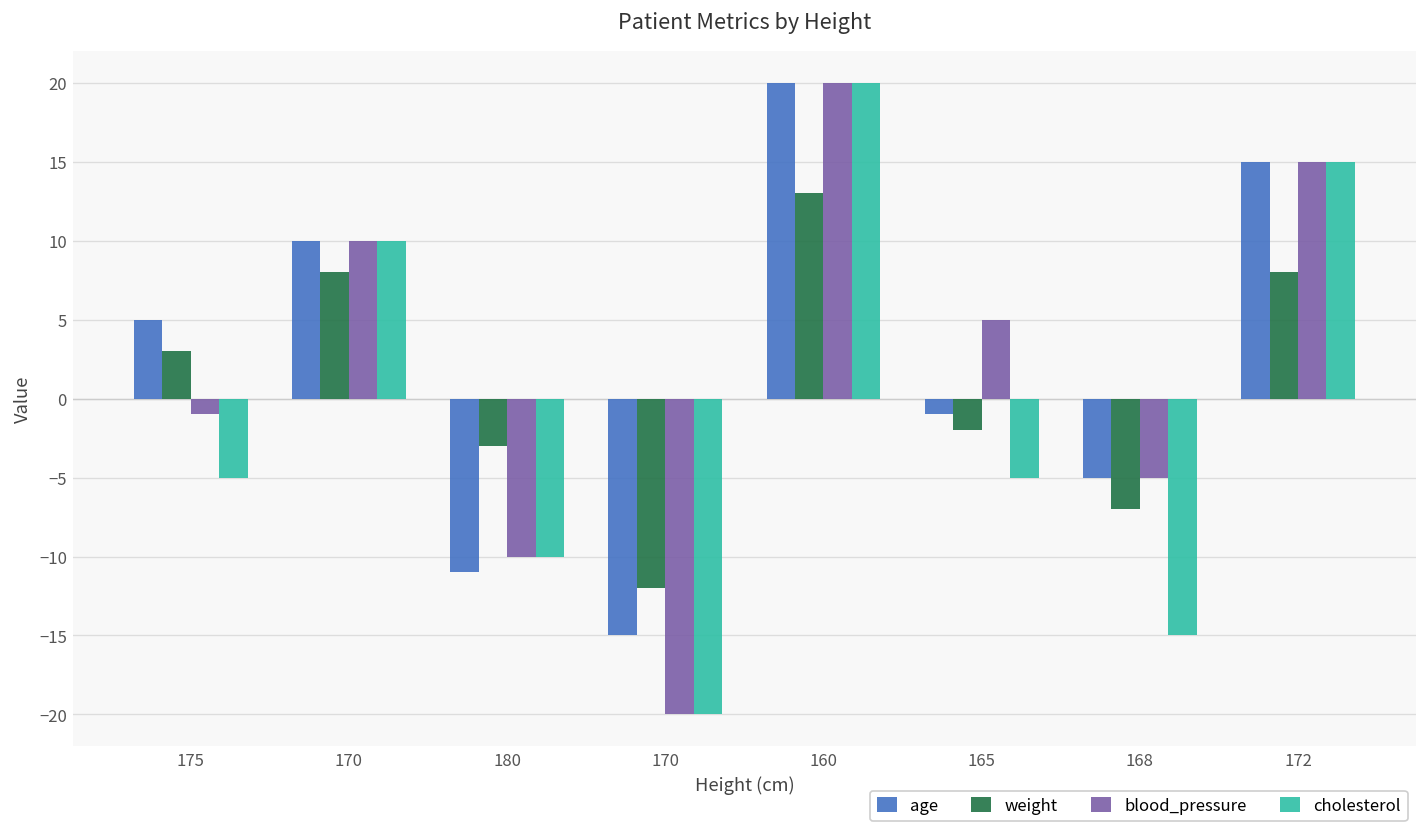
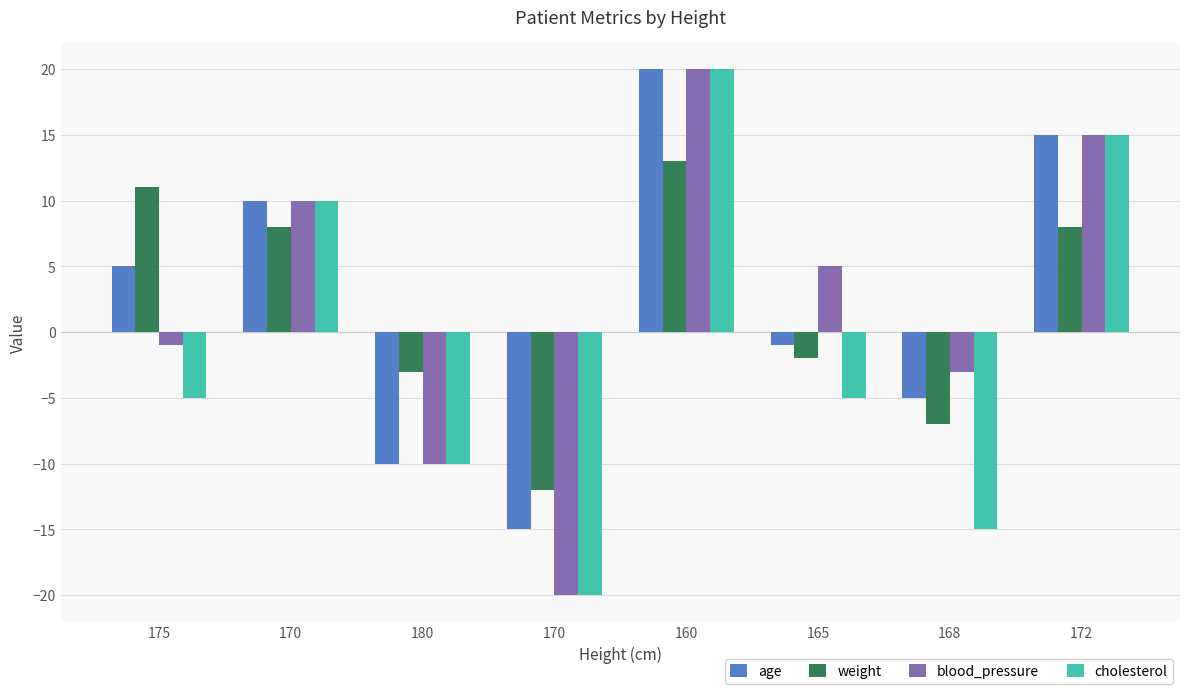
weight, 175: 3.0 -> 11.0
age, 180: -11.0 -> -10.0
blood_pressure, 168: -5.0 -> -3.0
